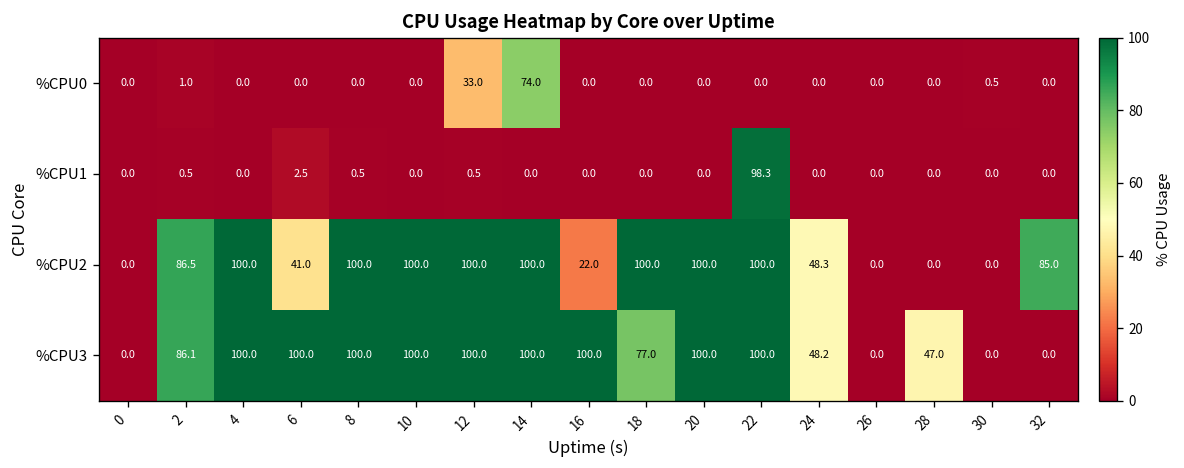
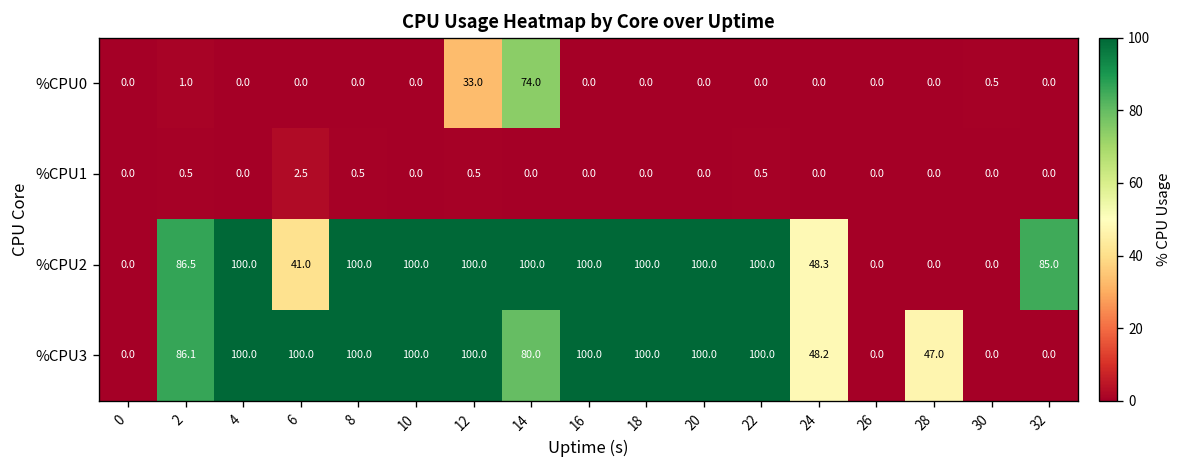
%CPU1, 22: 98.3 -> 0.5
%CPU2, 16: 22.0 -> 100.0
%CPU3, 14: 100.0 -> 80.0
%CPU3, 18: 77.0 -> 100.0
